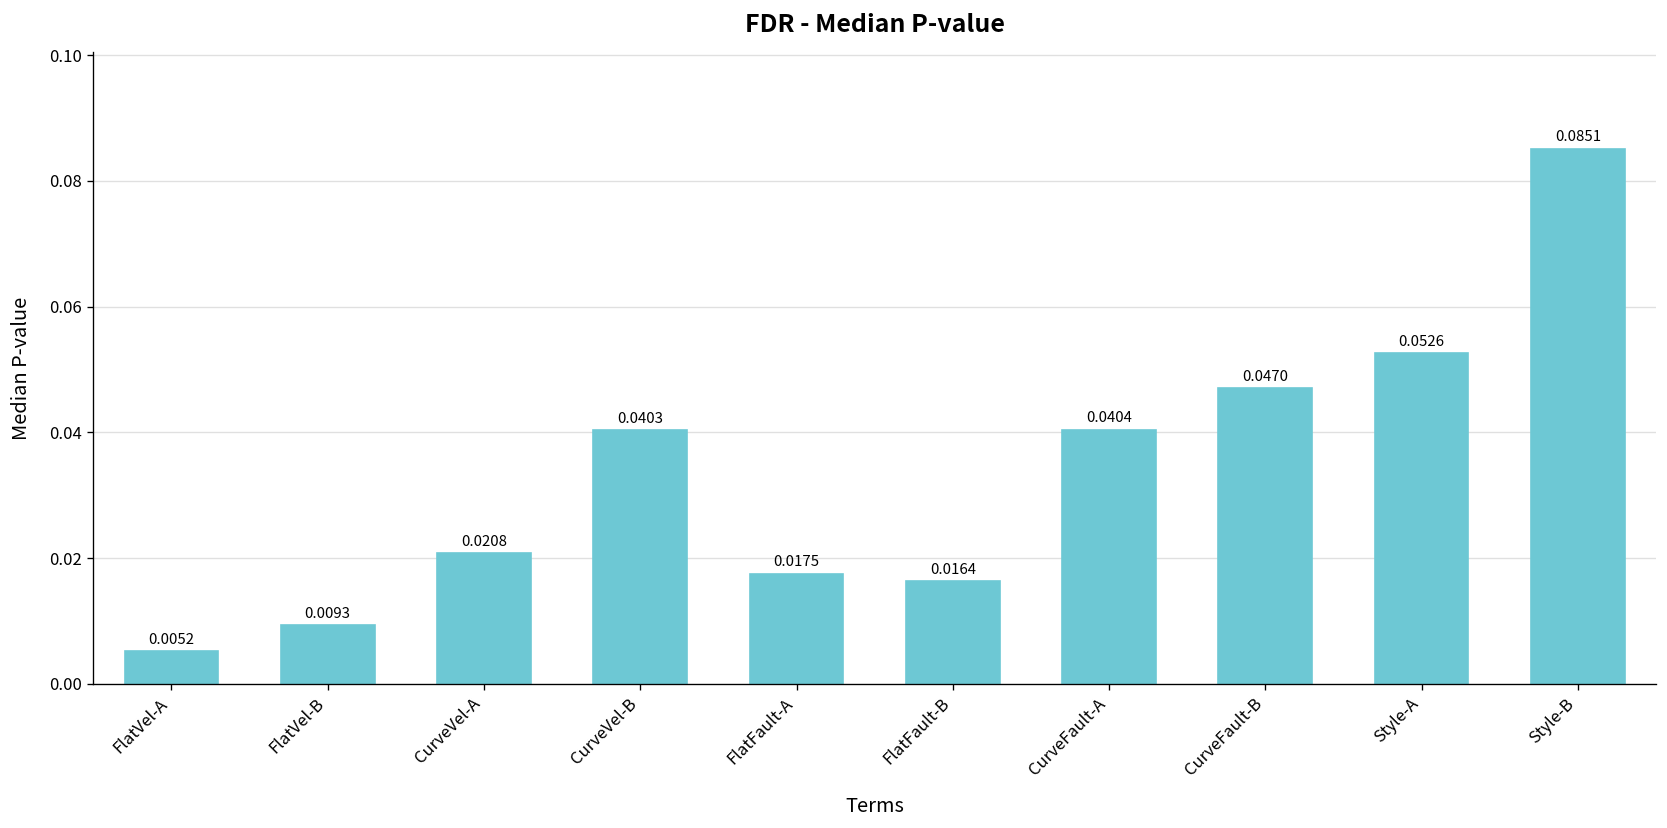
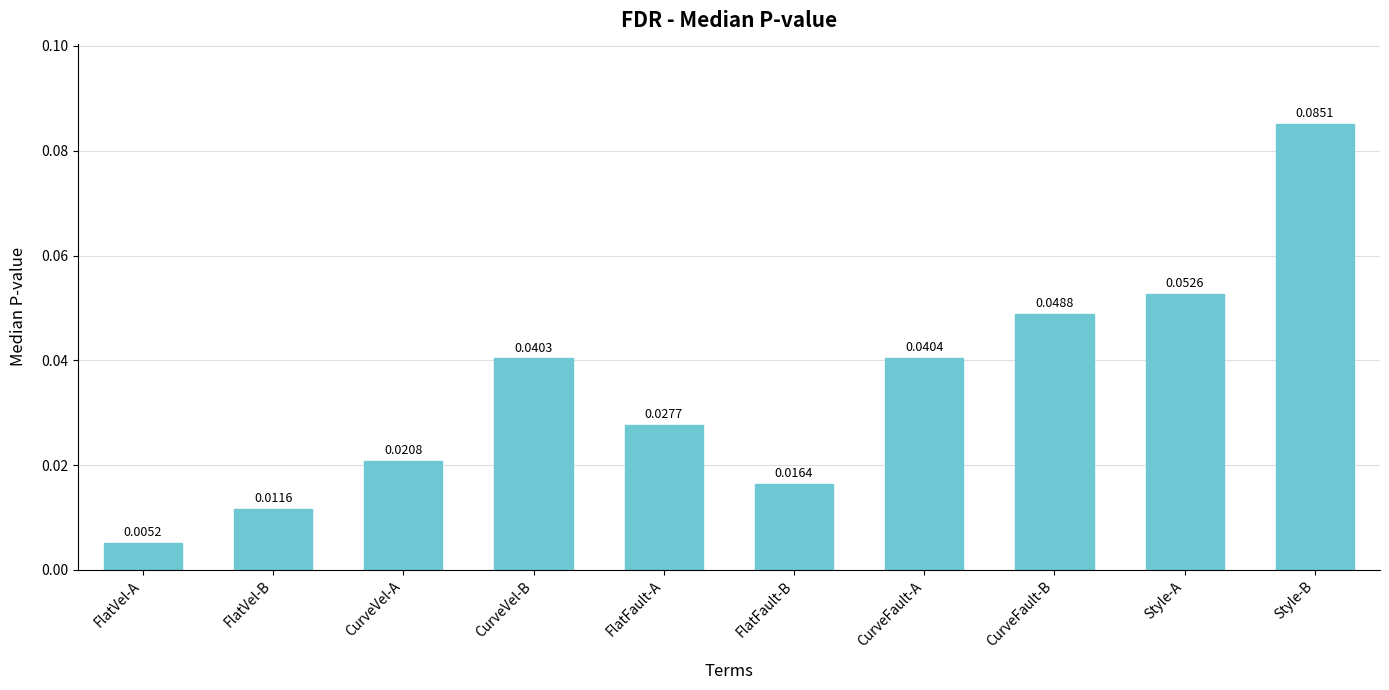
FlatVel-B: 0.0093 -> 0.0116
FlatFault-A: 0.0175 -> 0.0277
CurveFault-B: 0.0470 -> 0.0488
